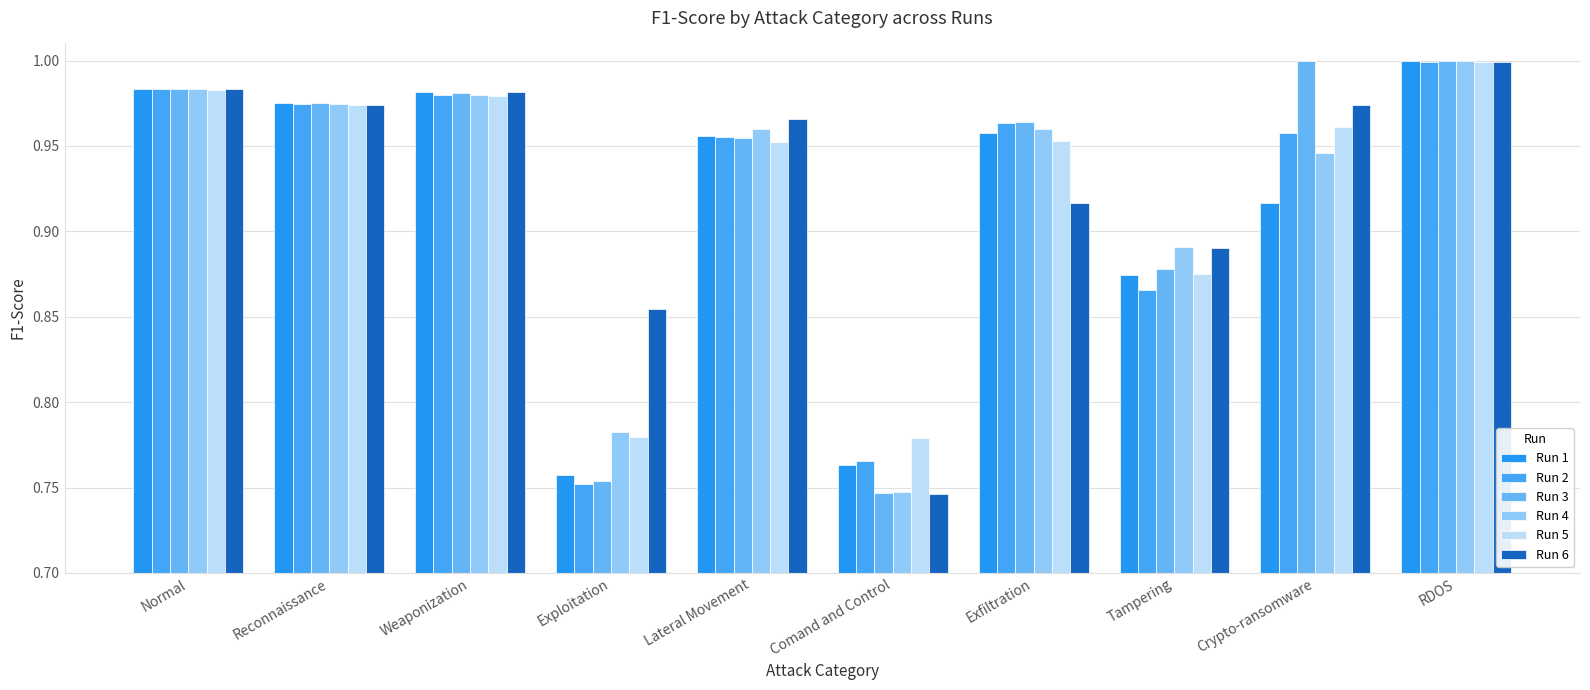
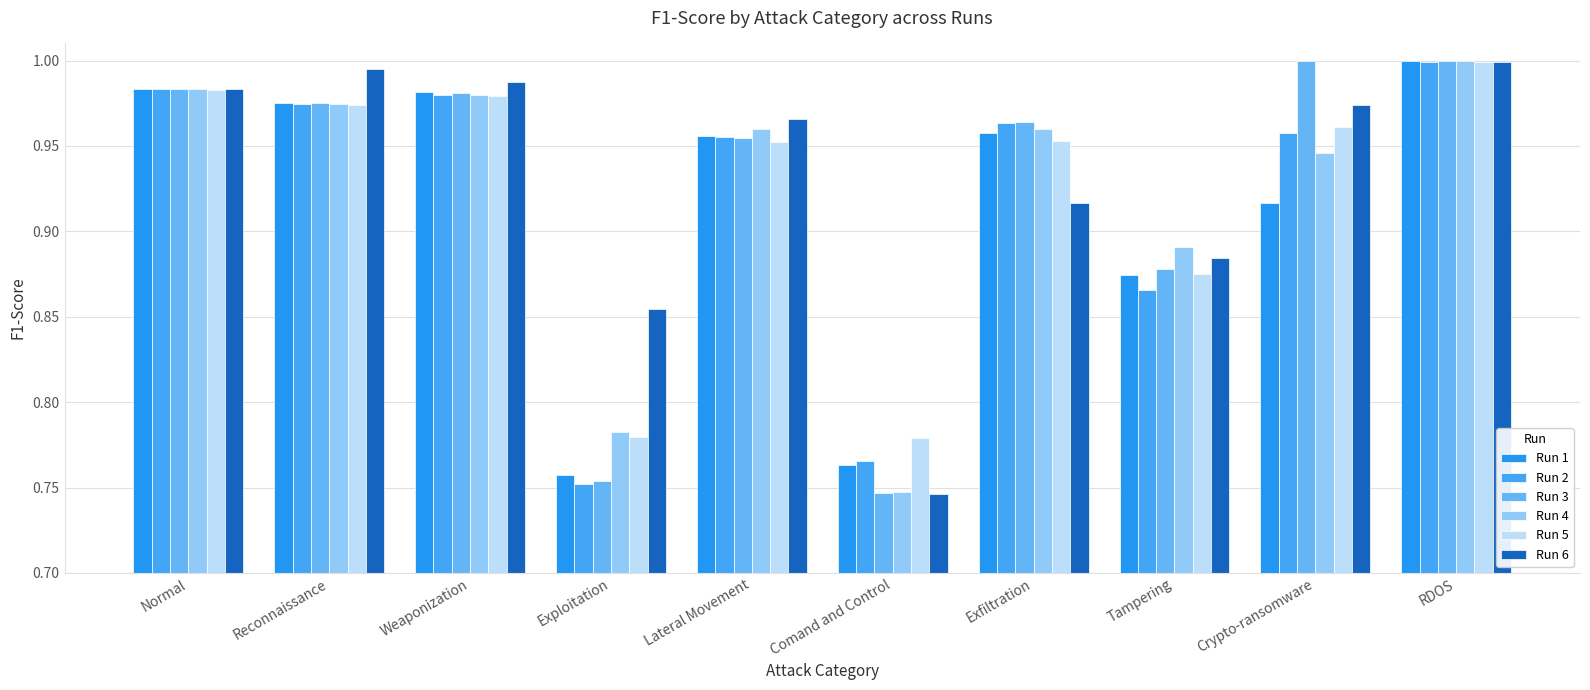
Run 6, Reconnaissance: 0.974 -> 0.995
Run 6, Weaponization: 0.982 -> 0.988
Run 6, Tampering: 0.890 -> 0.884
